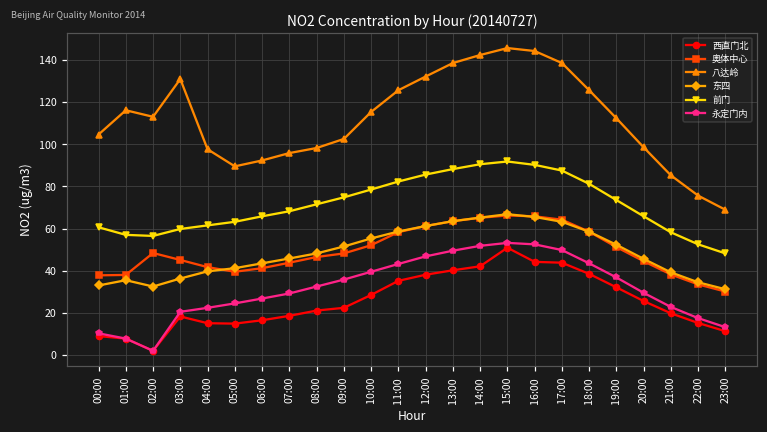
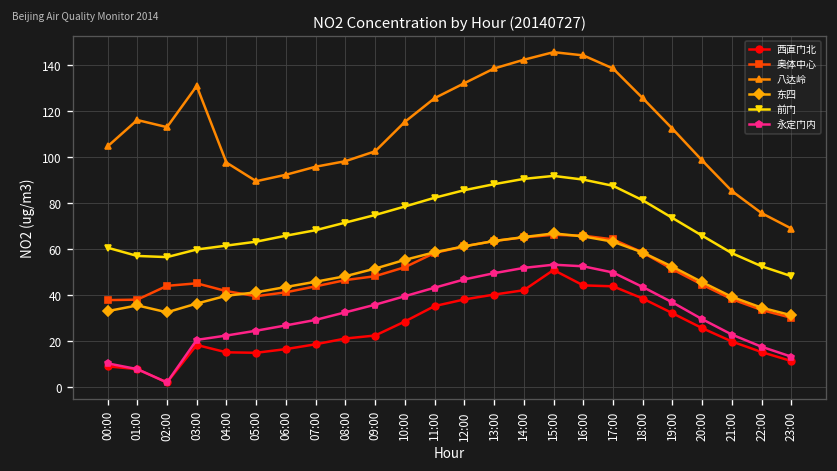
奥体中心, 02:00: 48 -> 44
